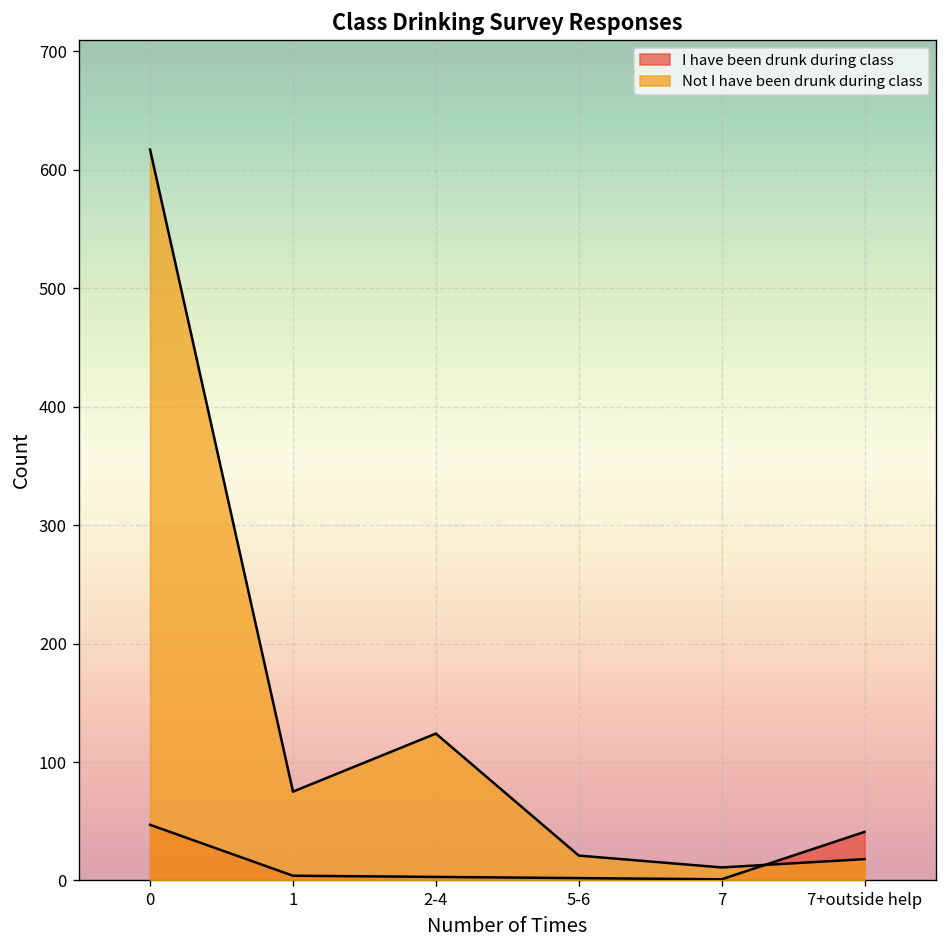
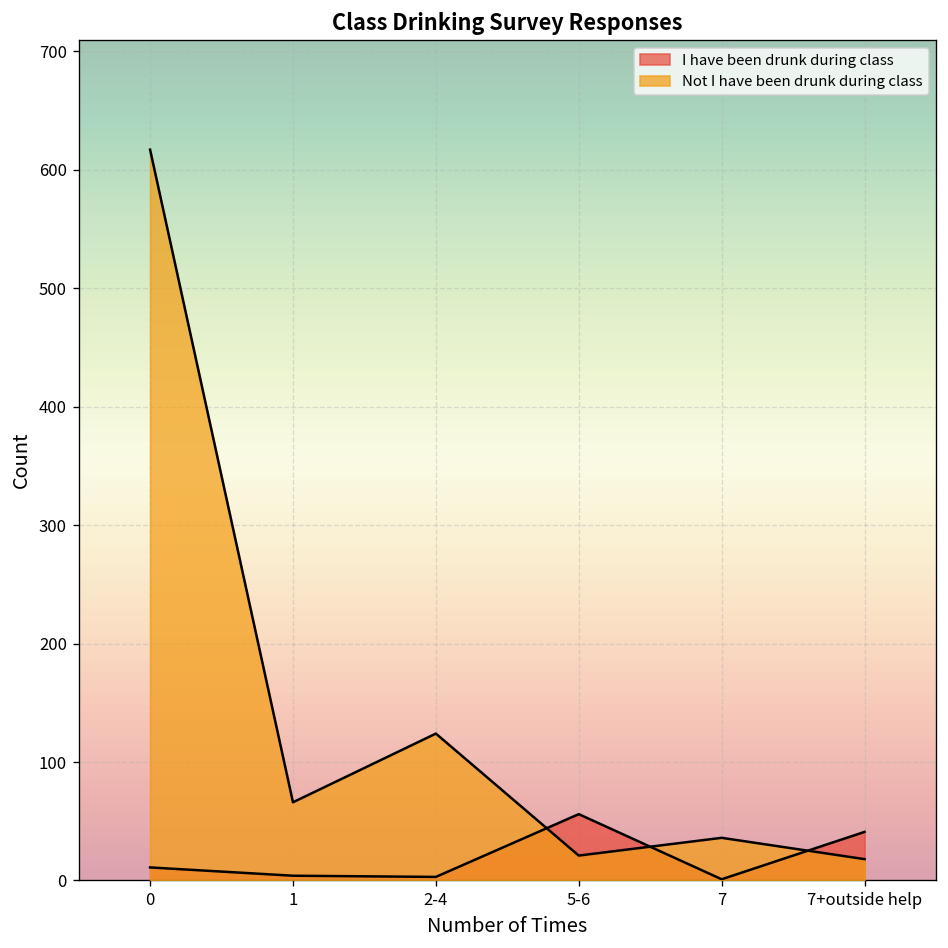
I have been drunk during class, 0: 50 -> 10
Not I have been drunk during class, 1: 80 -> 70
I have been drunk during class, 5-6: 0 -> 60
Not I have been drunk during class, 7: 10 -> 40
